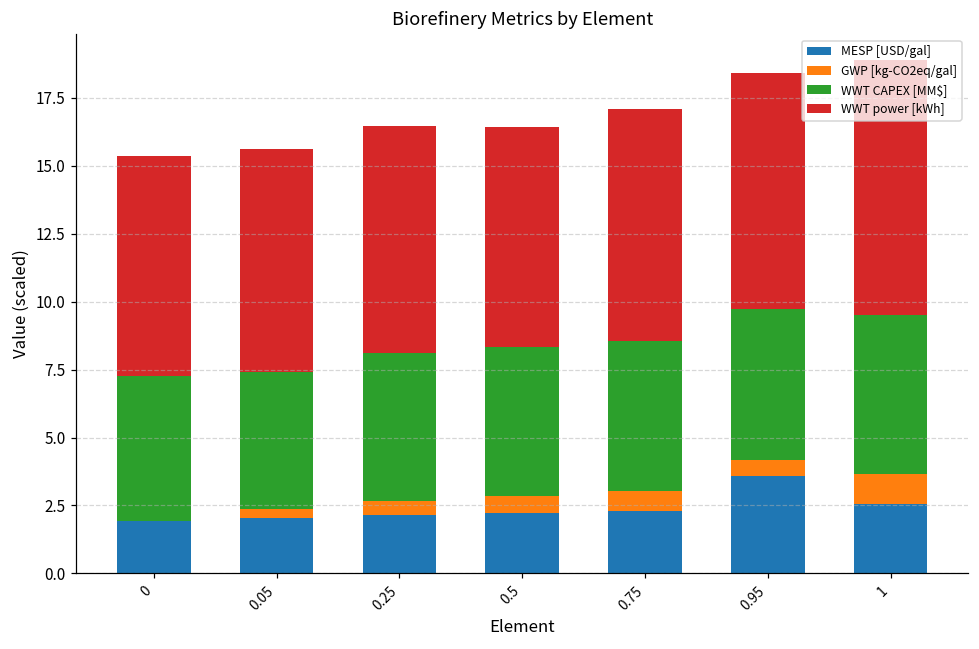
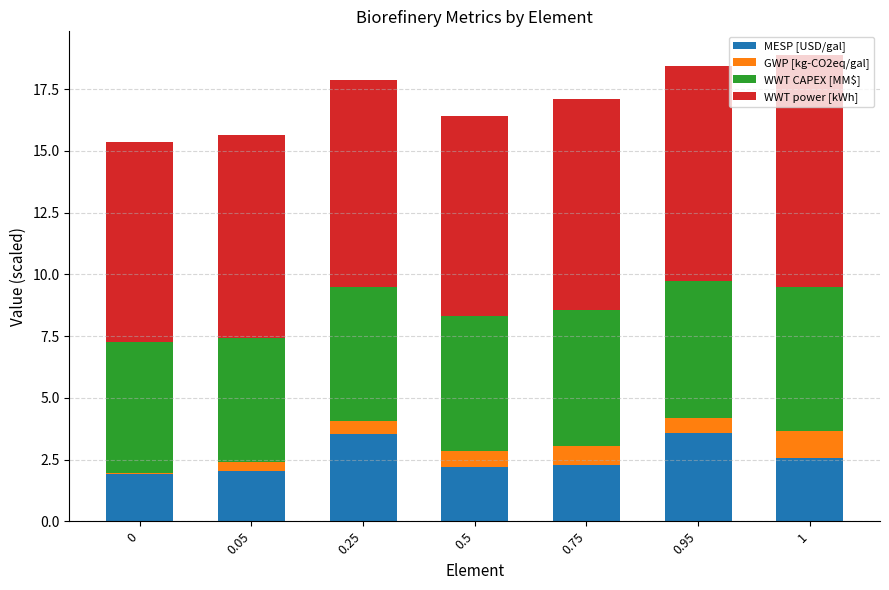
MESP [USD/gal], 0.25: 2.1 -> 3.5
